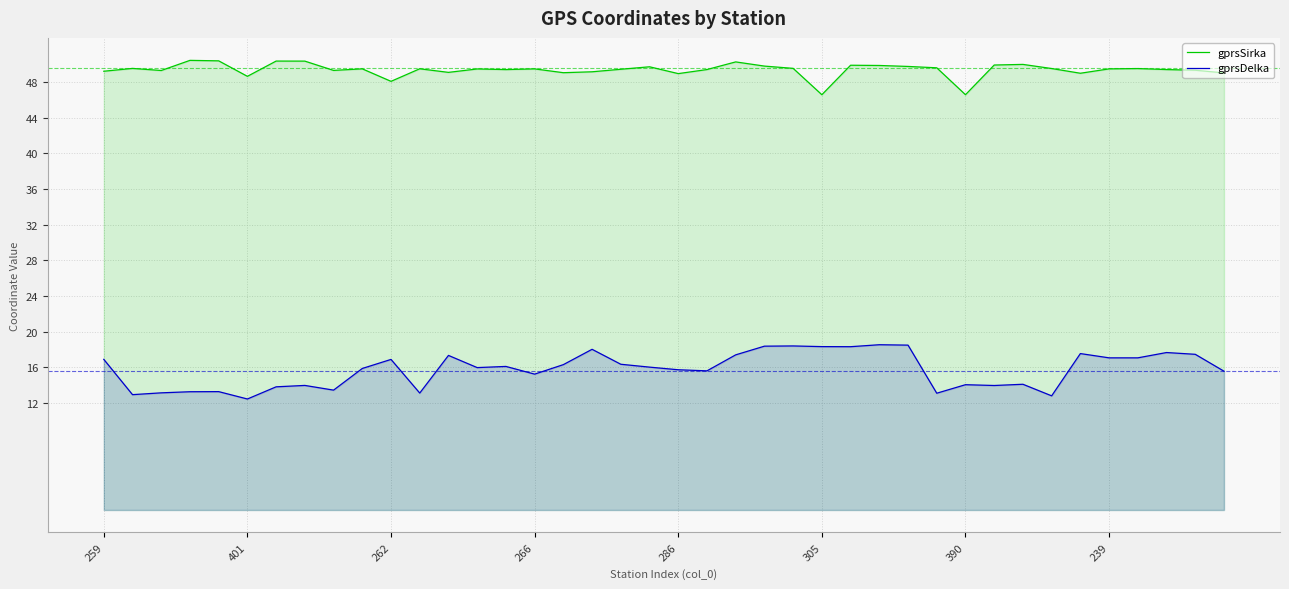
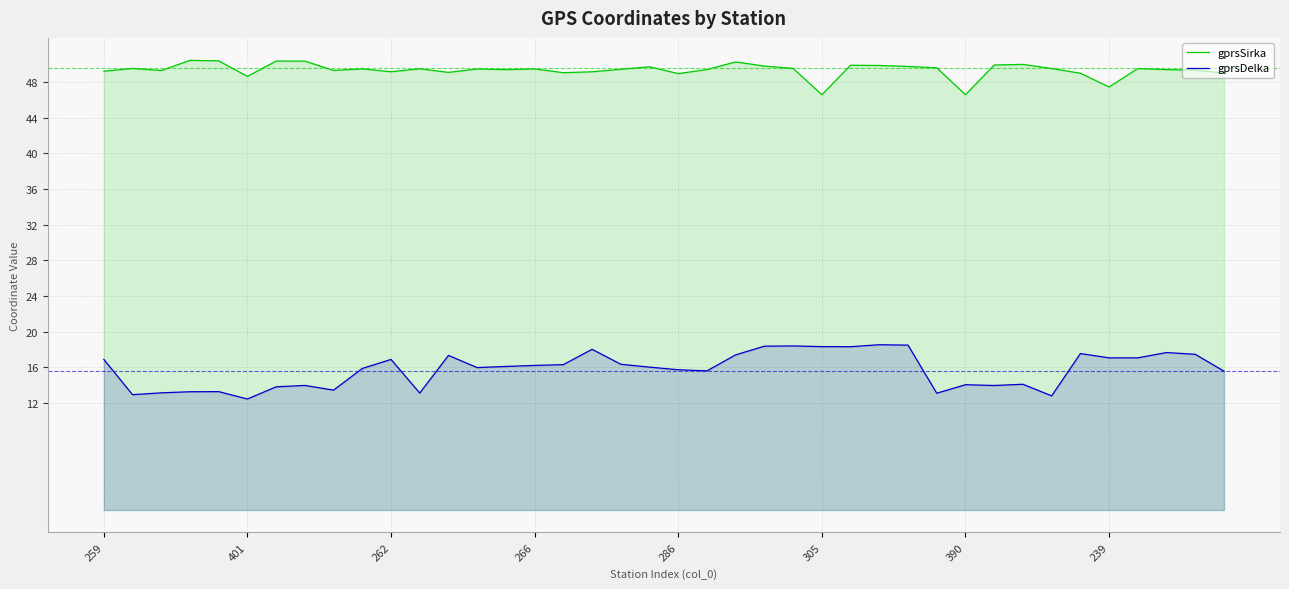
gprsSirka, 262: 48 -> 49
gprsDelka, 266: 15 -> 16
gprsSirka, 239: 49 -> 47
